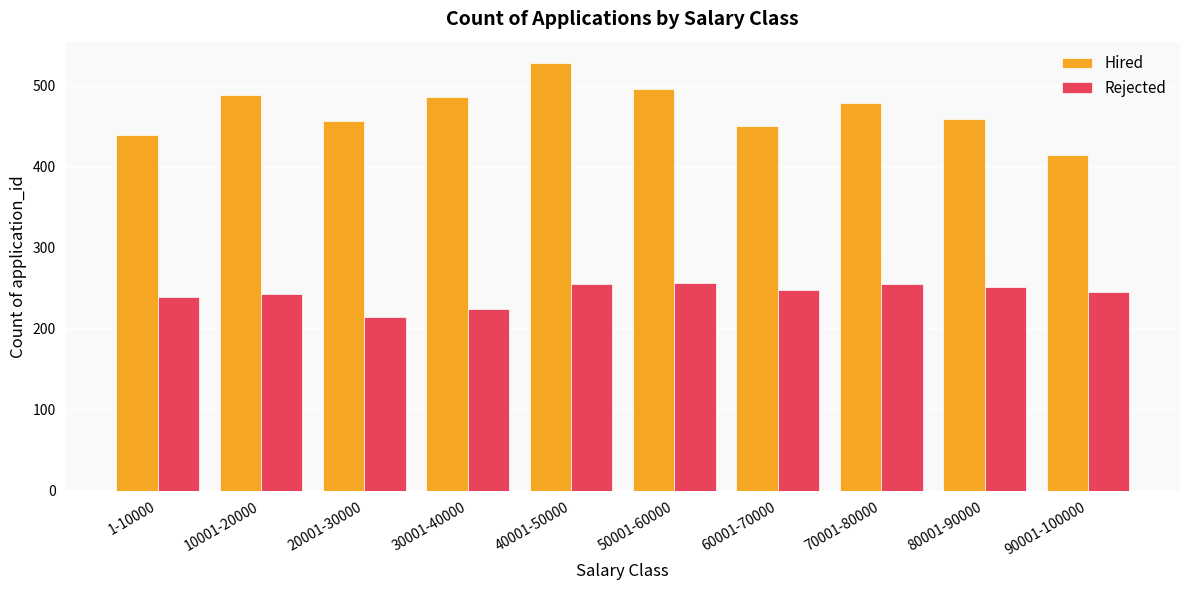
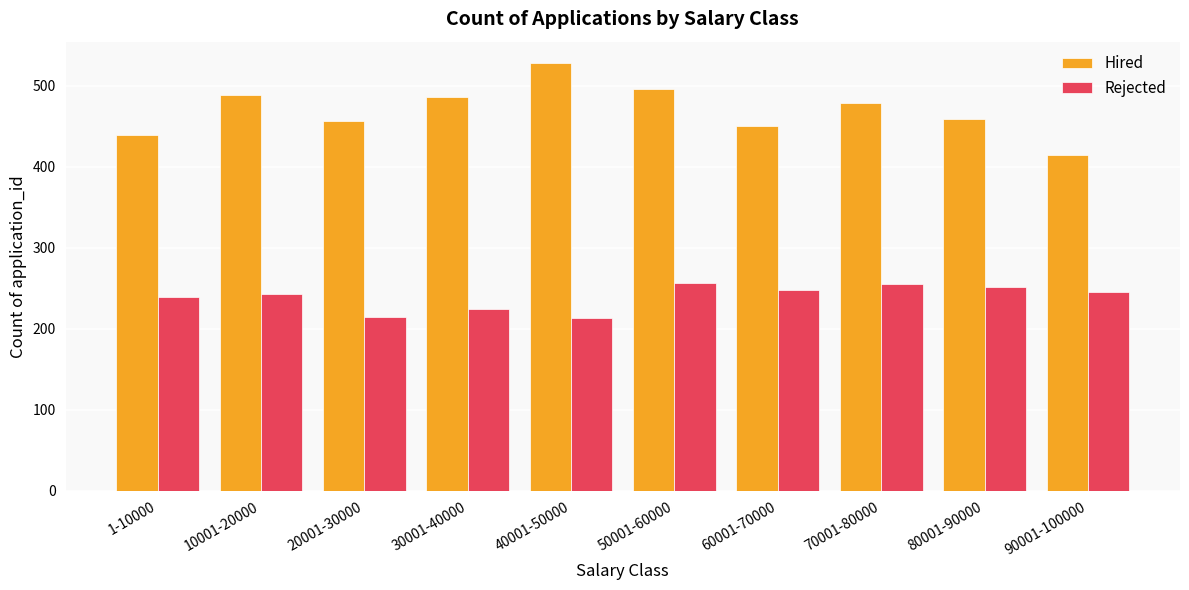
Rejected, 40001-50000: 260 -> 210
